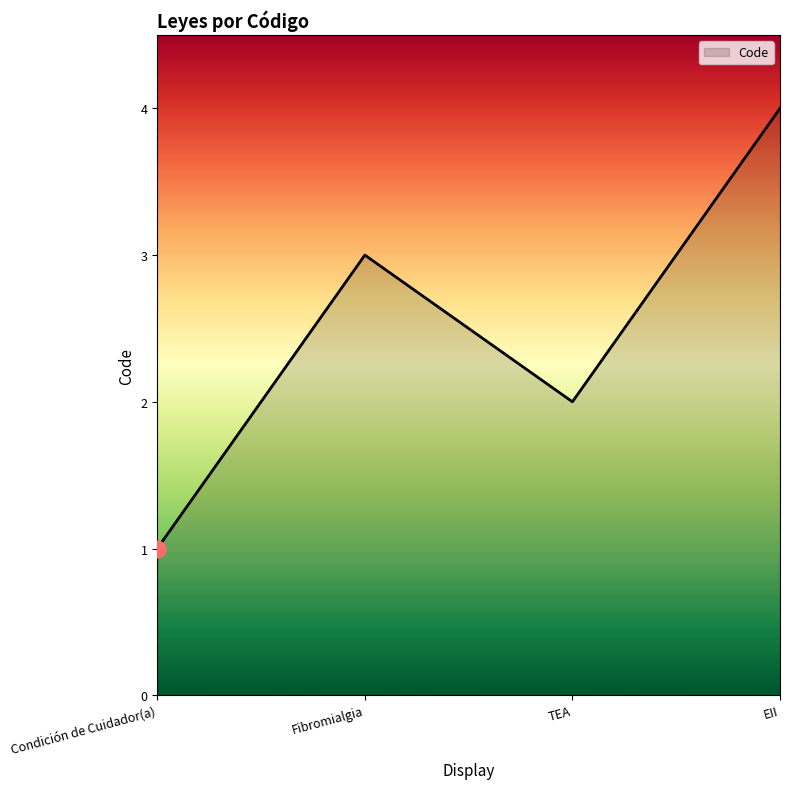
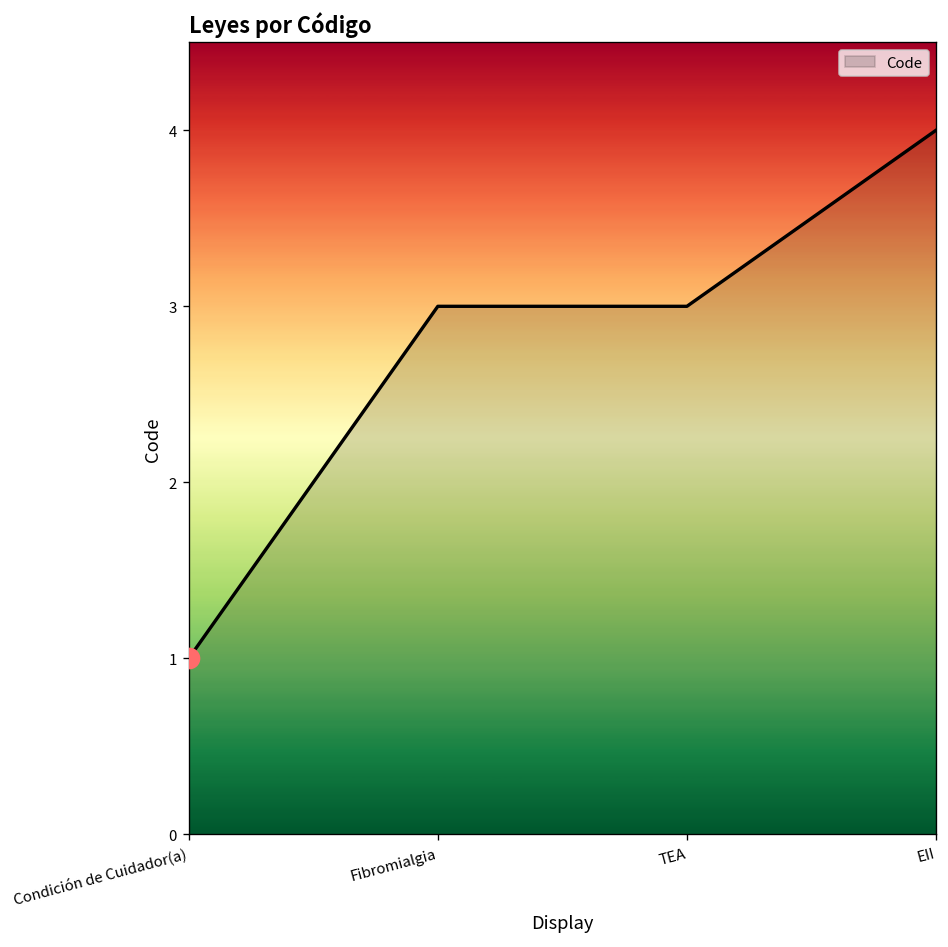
Code, TEA: 2 -> 3
